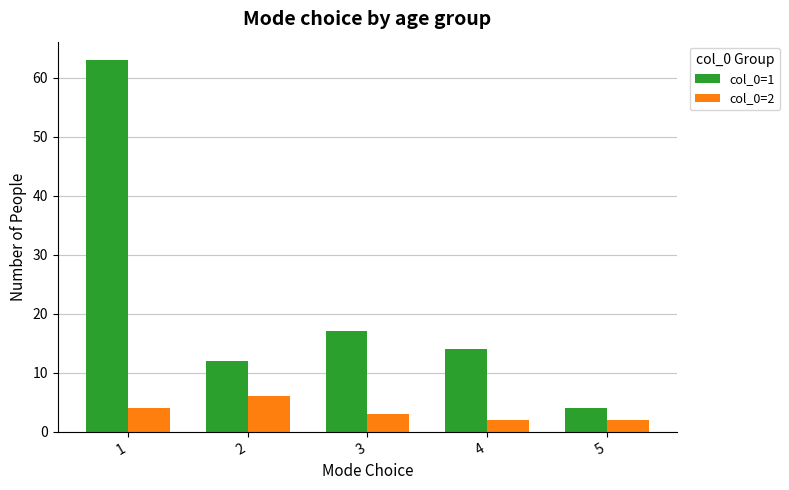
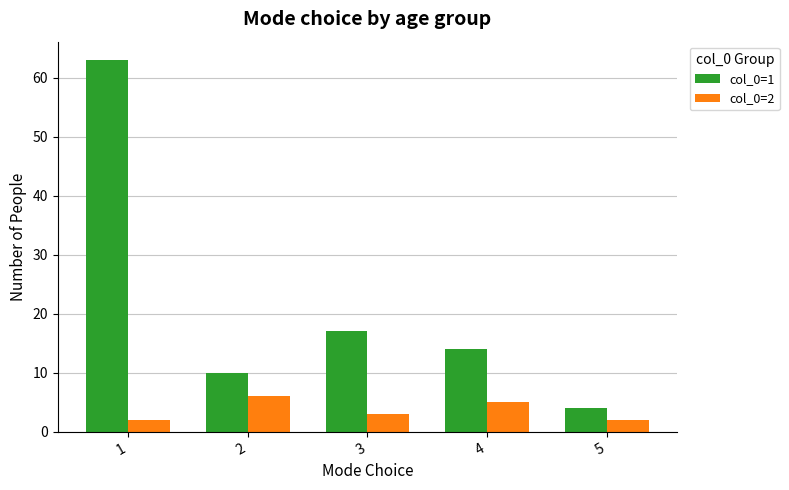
col_0=2, 1: 4 -> 2
col_0=1, 2: 12 -> 10
col_0=2, 4: 2 -> 5
